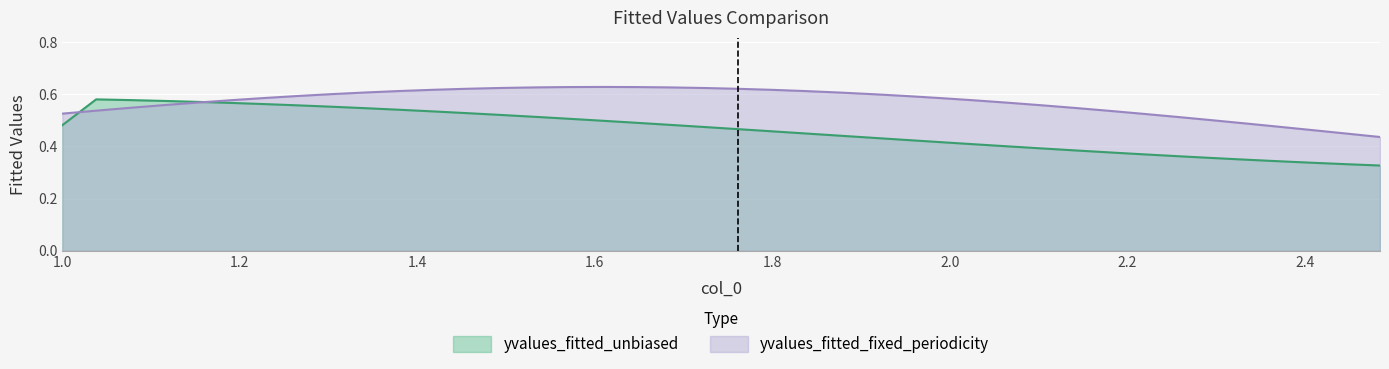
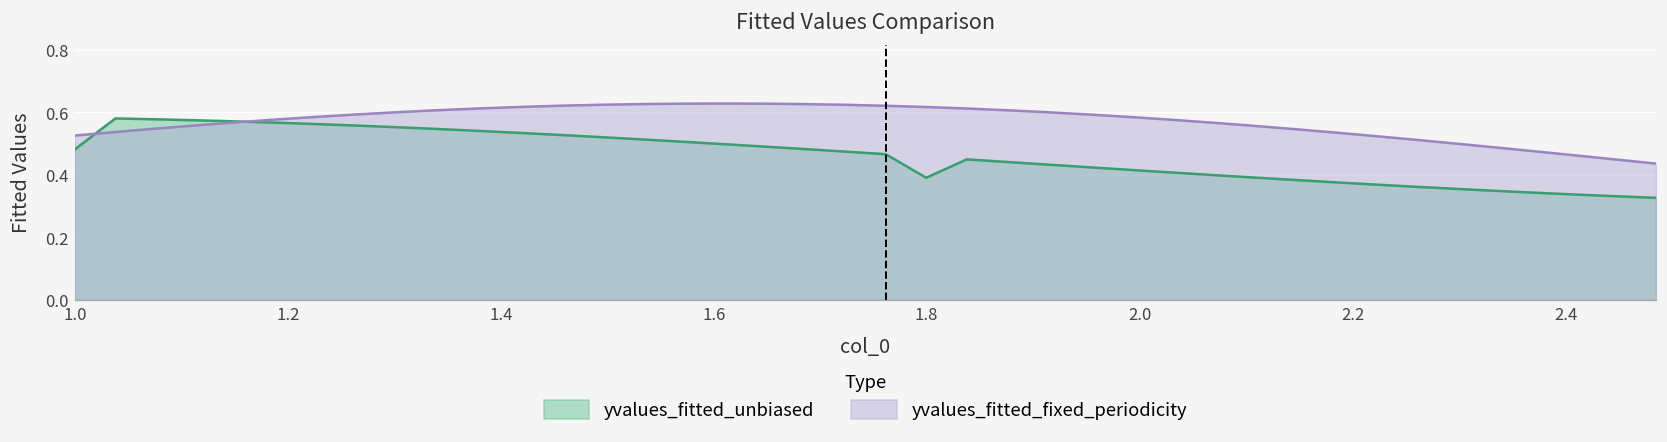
yvalues_fitted_unbiased, 1.8: 0.46 -> 0.39
